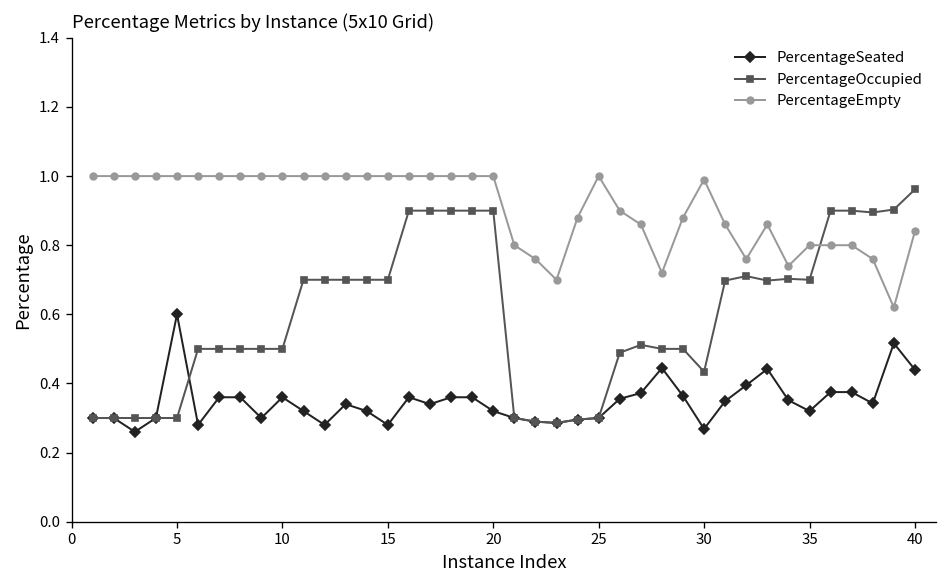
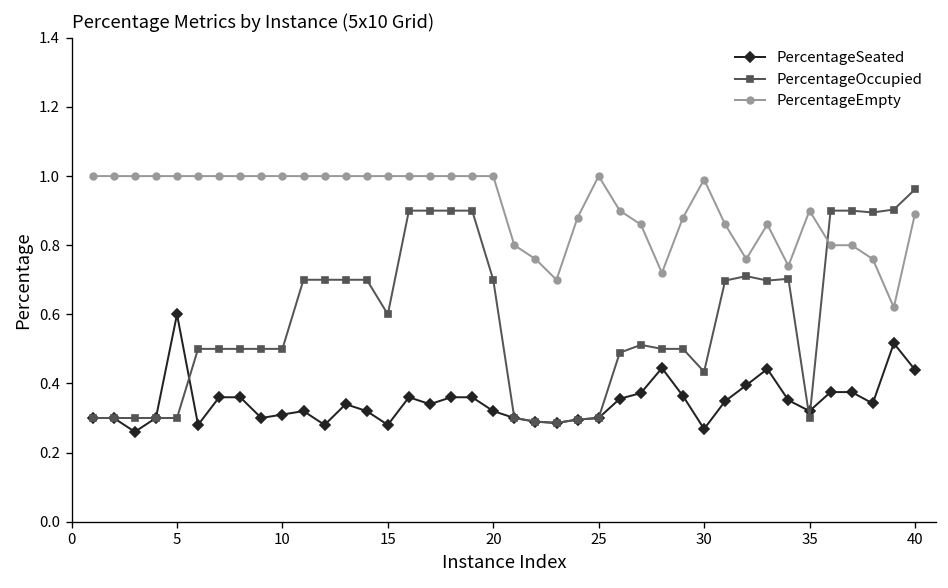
PercentageSeated, 10: 0.36 -> 0.31
PercentageOccupied, 15: 0.7 -> 0.6
PercentageOccupied, 20: 0.9 -> 0.7
PercentageOccupied, 35: 0.7 -> 0.3
PercentageEmpty, 35: 0.8 -> 0.9
PercentageEmpty, 40: 0.84 -> 0.89
